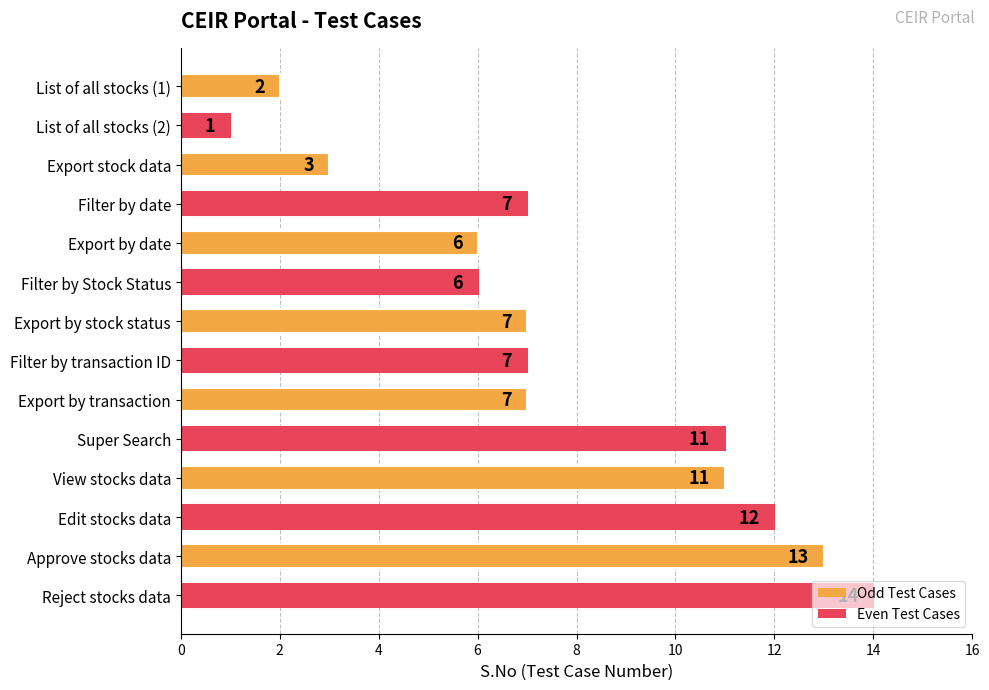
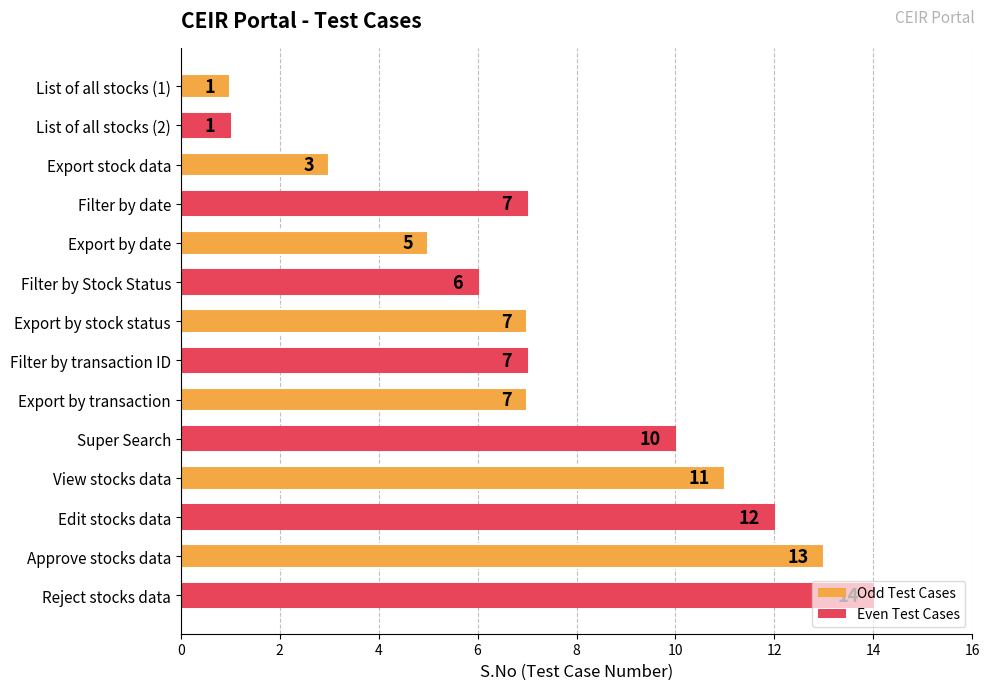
List of all stocks (1): 2 -> 1
Export by date: 6 -> 5
Super Search: 11 -> 10
